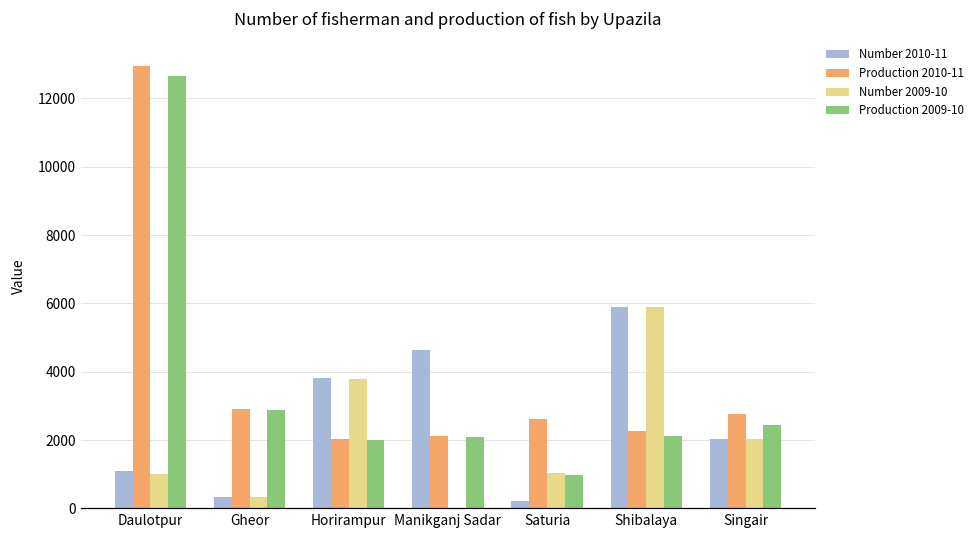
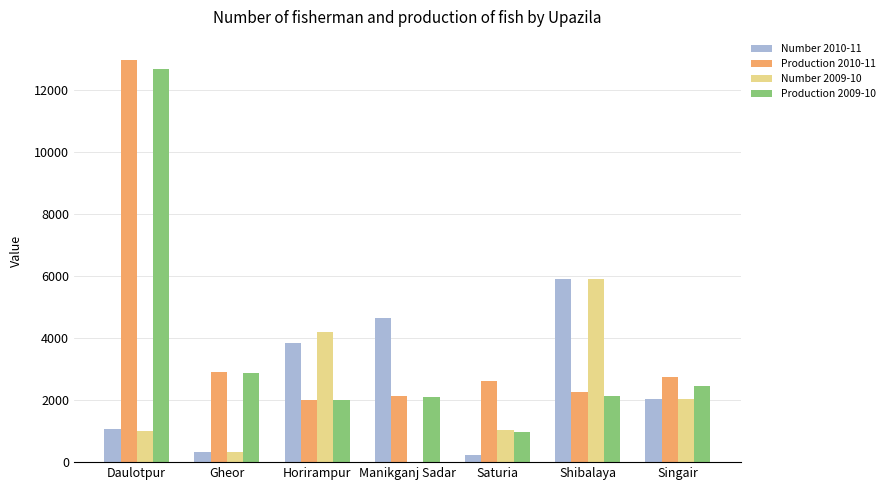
Number 2009-10, Horirampur: 3800 -> 4200
